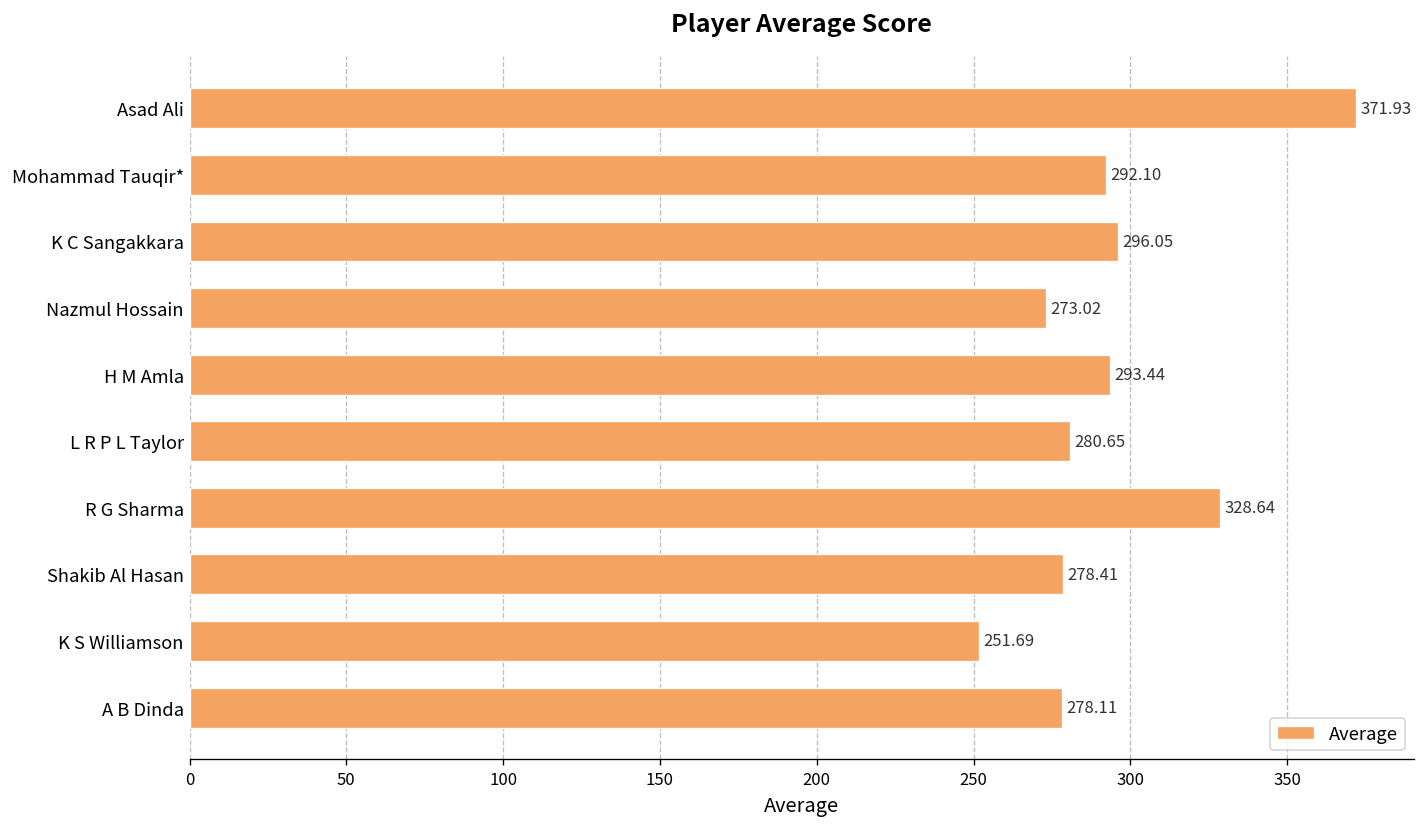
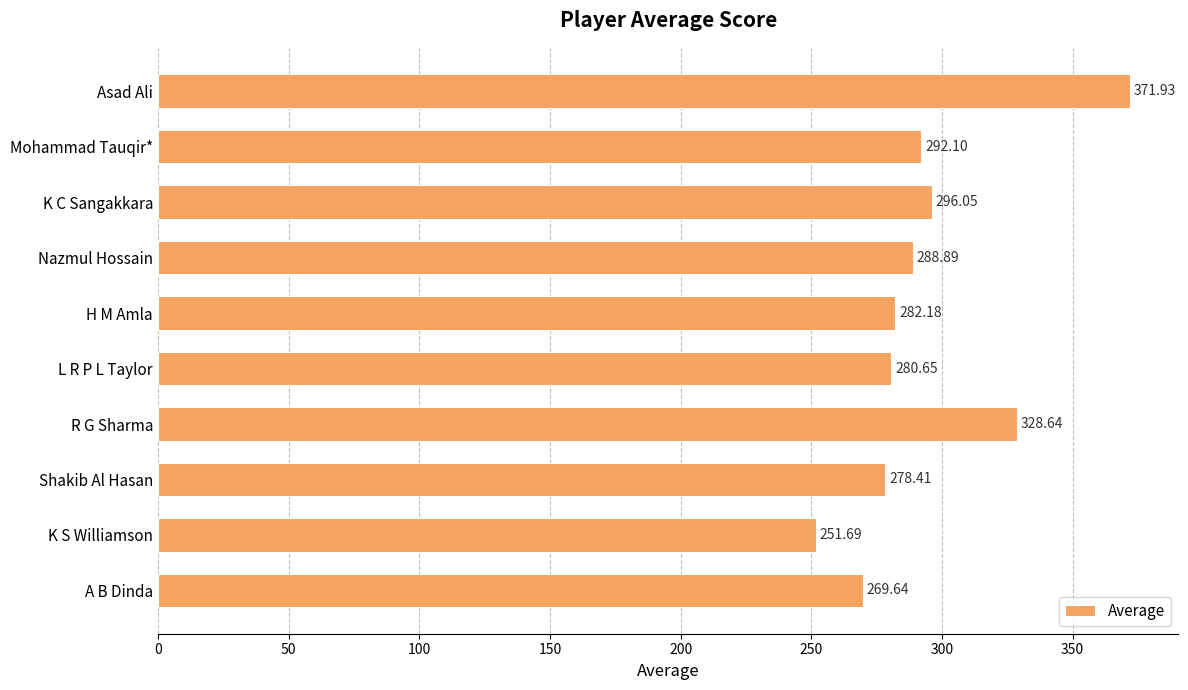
Nazmul Hossain: 273.02 -> 288.89
H M Amla: 293.44 -> 282.18
A B Dinda: 278.11 -> 269.64
